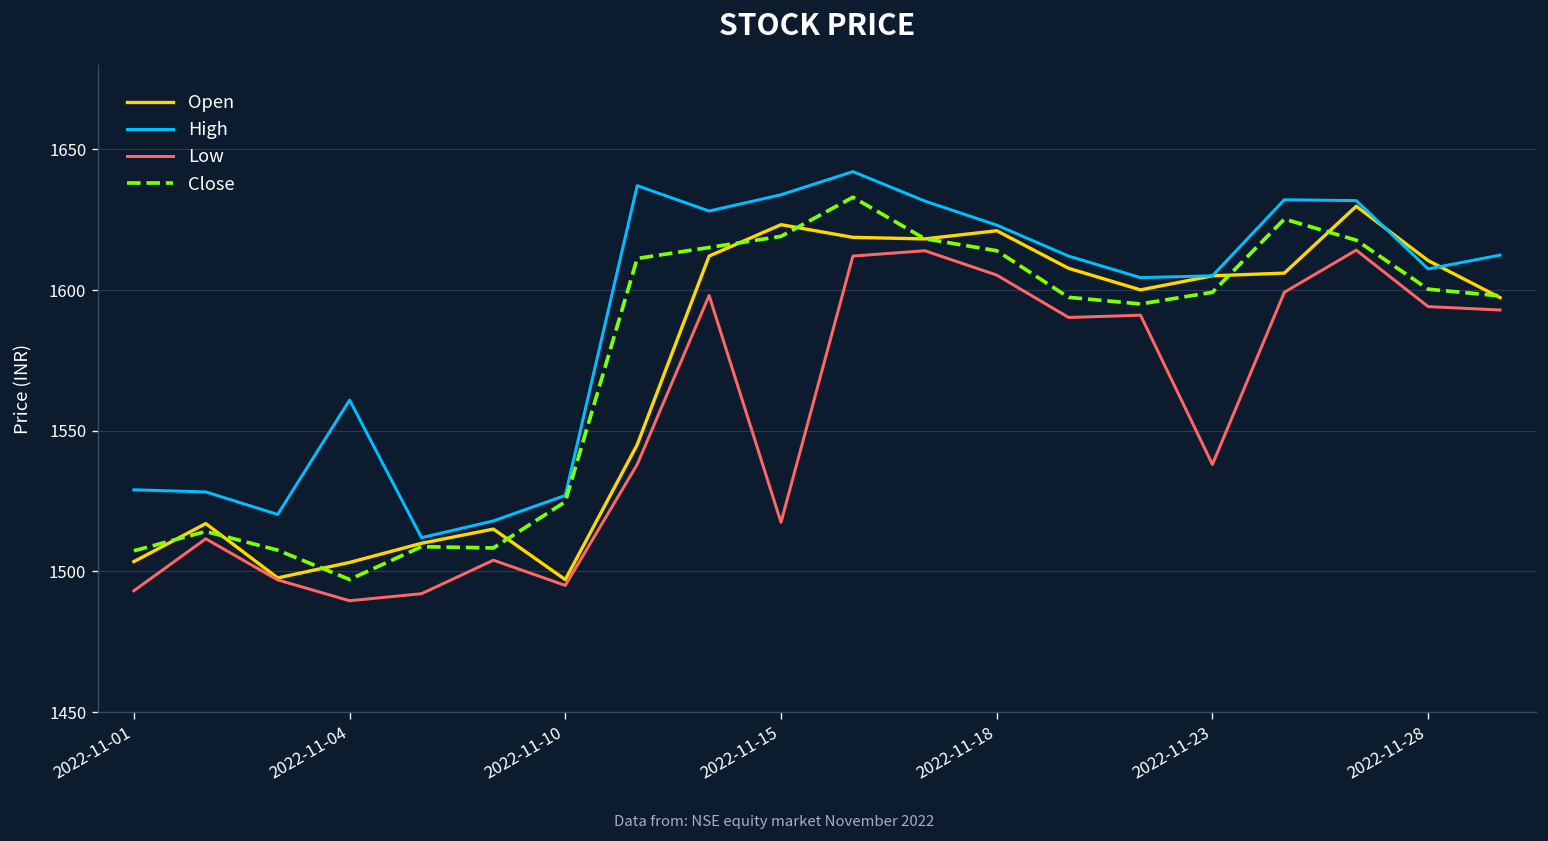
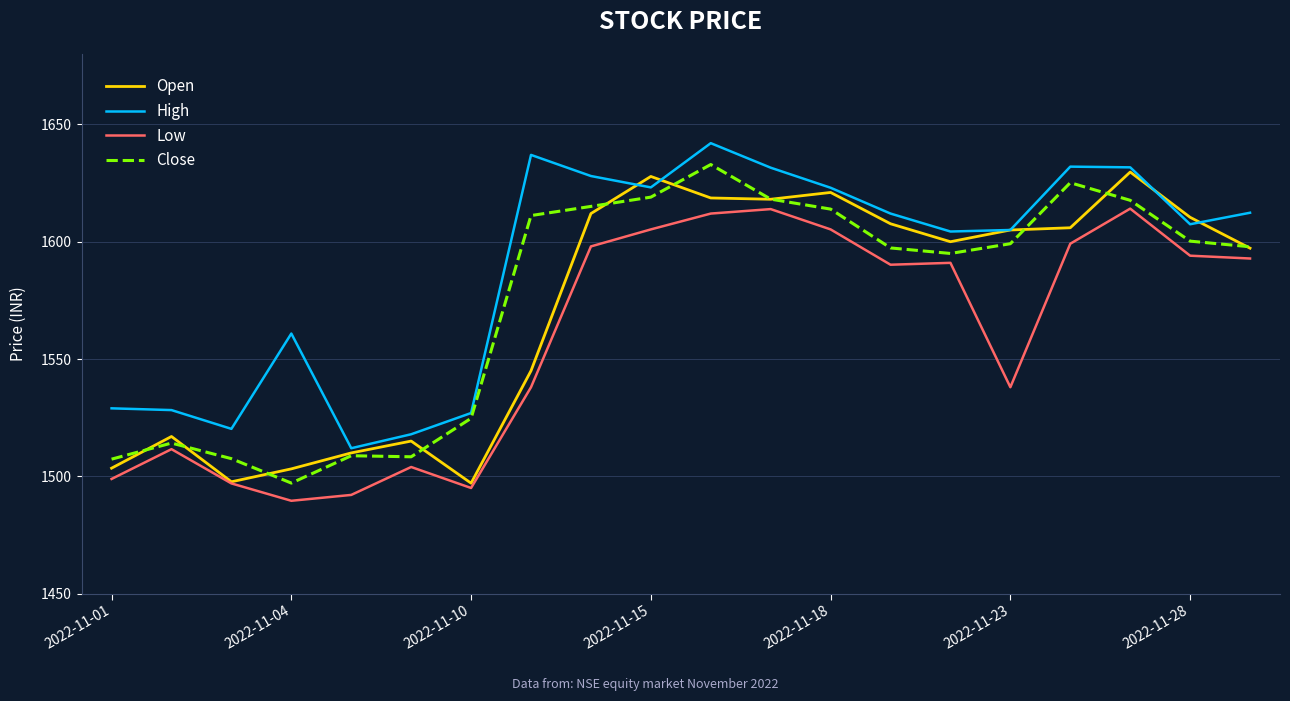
Low, 2022-11-01: 1493 -> 1499
Open, 2022-11-15: 1623 -> 1628
High, 2022-11-15: 1634 -> 1623
Low, 2022-11-15: 1517 -> 1605
